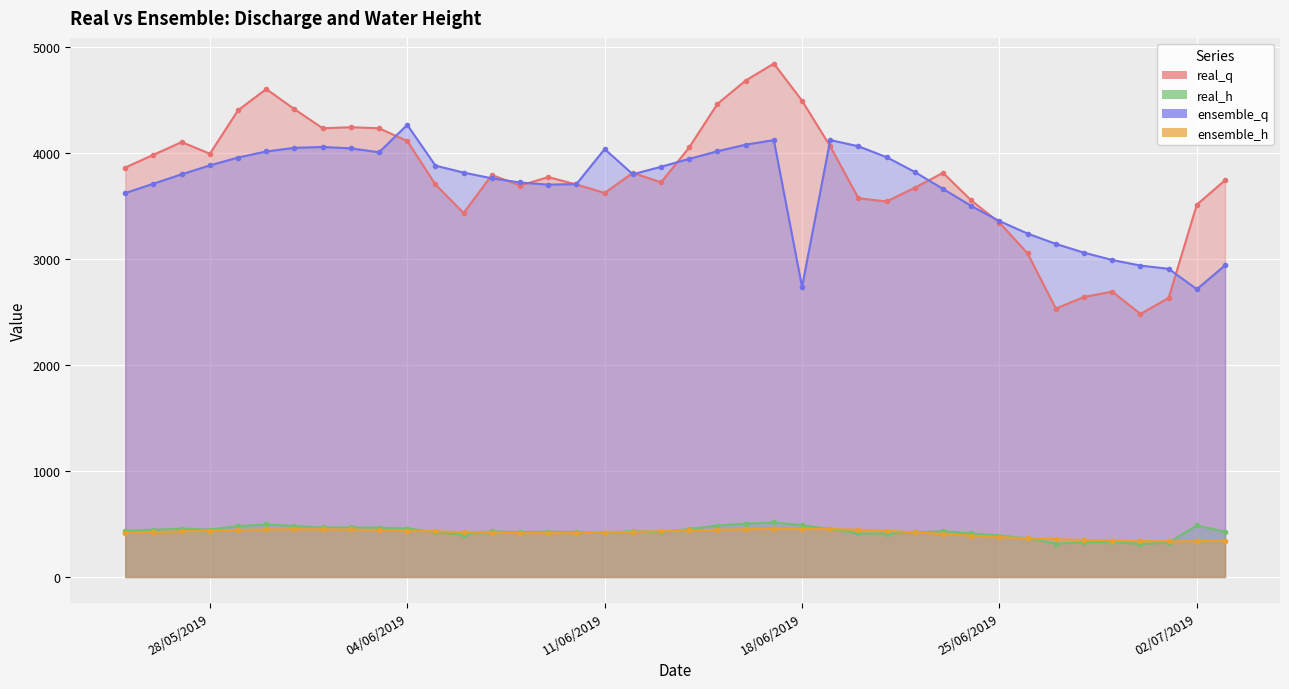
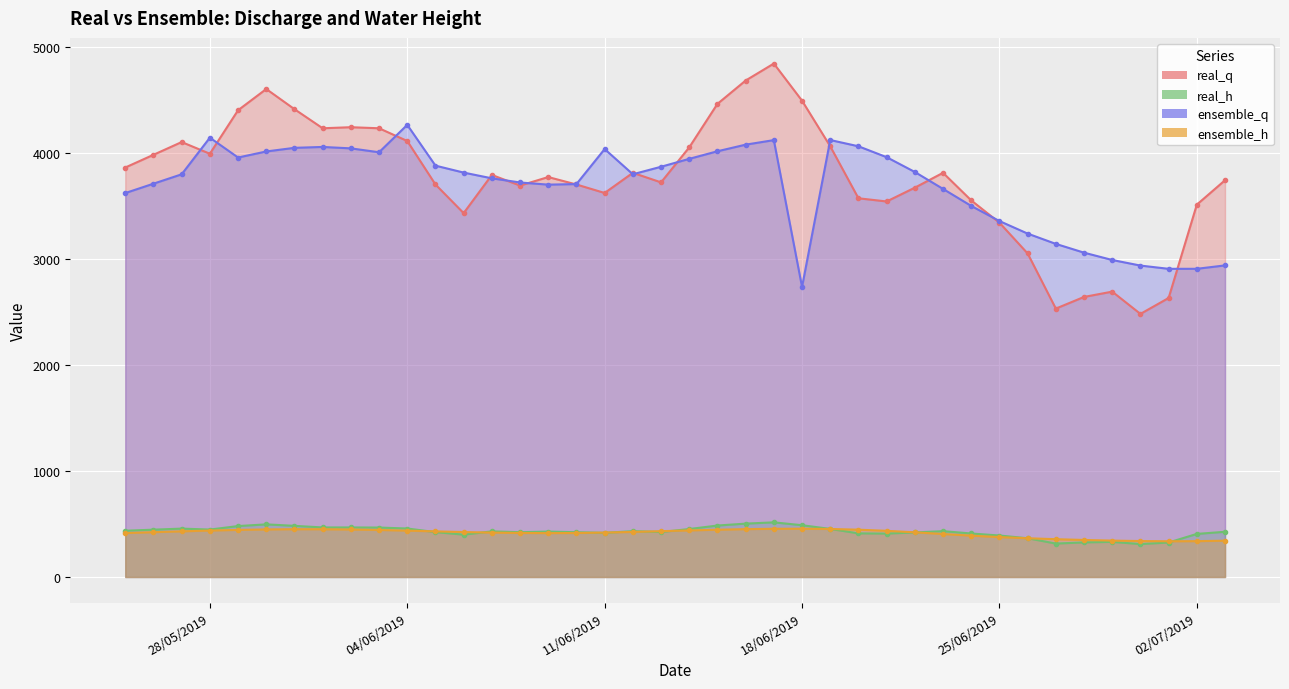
ensemble_q, 28/05/2019: 3880 -> 4140
real_h, 02/07/2019: 490 -> 410
ensemble_q, 02/07/2019: 2710 -> 2910
